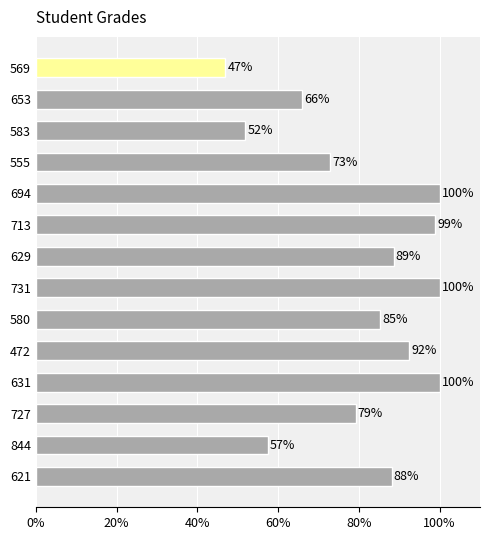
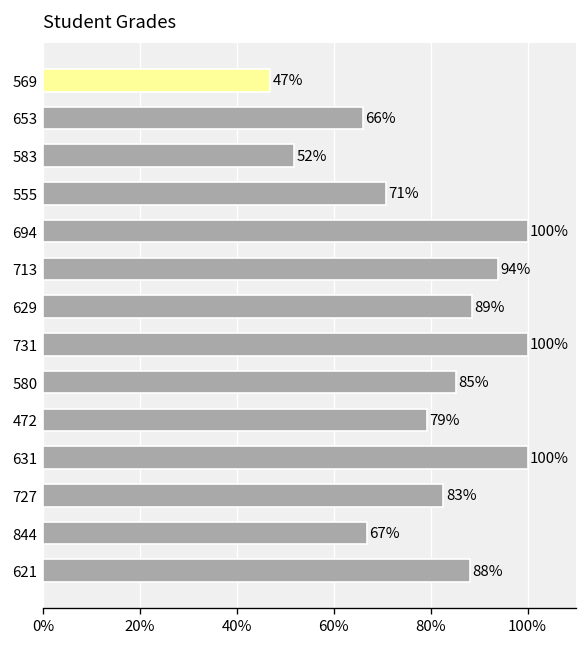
555: 73% -> 71%
713: 99% -> 94%
472: 92% -> 79%
727: 79% -> 83%
844: 57% -> 67%
